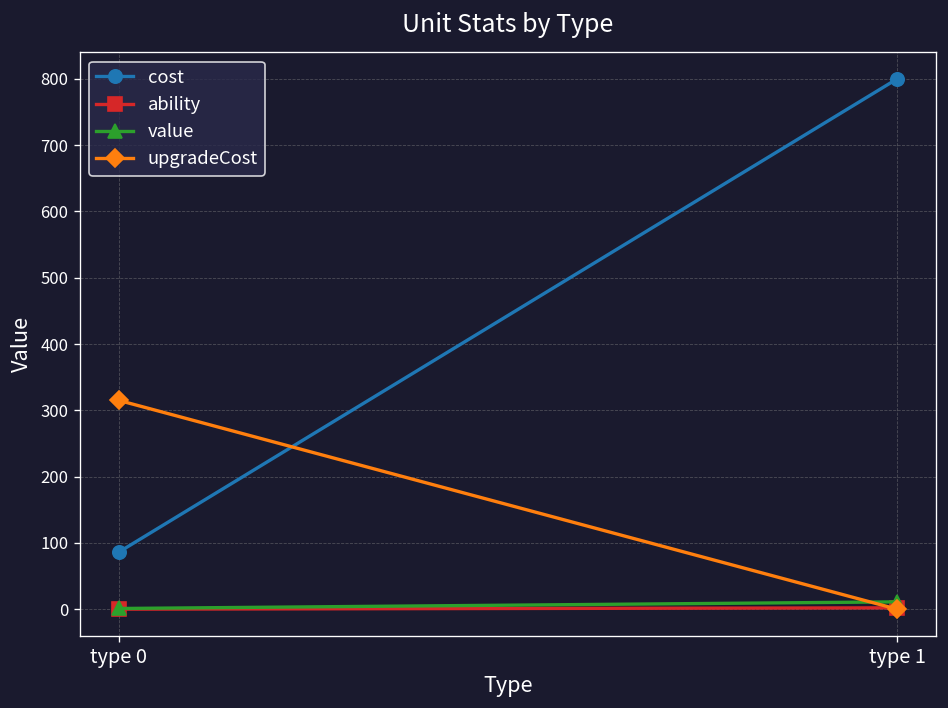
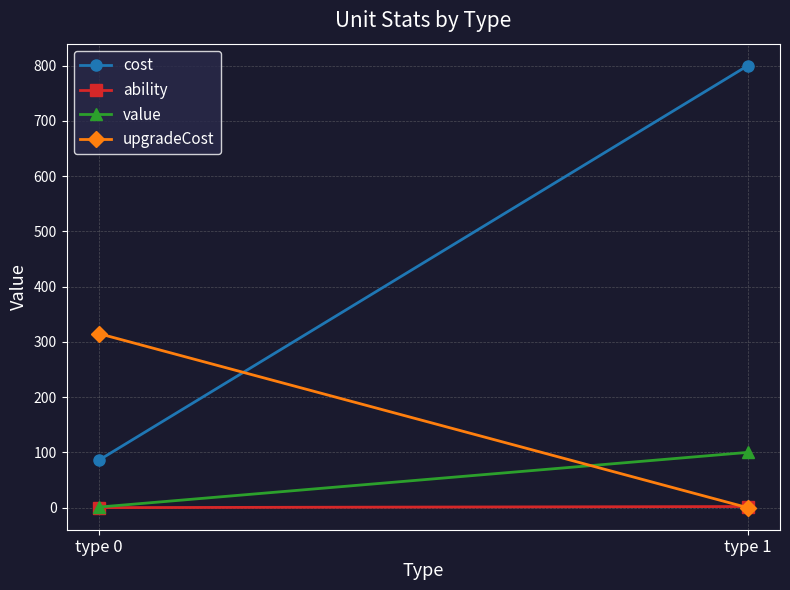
value, type 1: 10 -> 100
